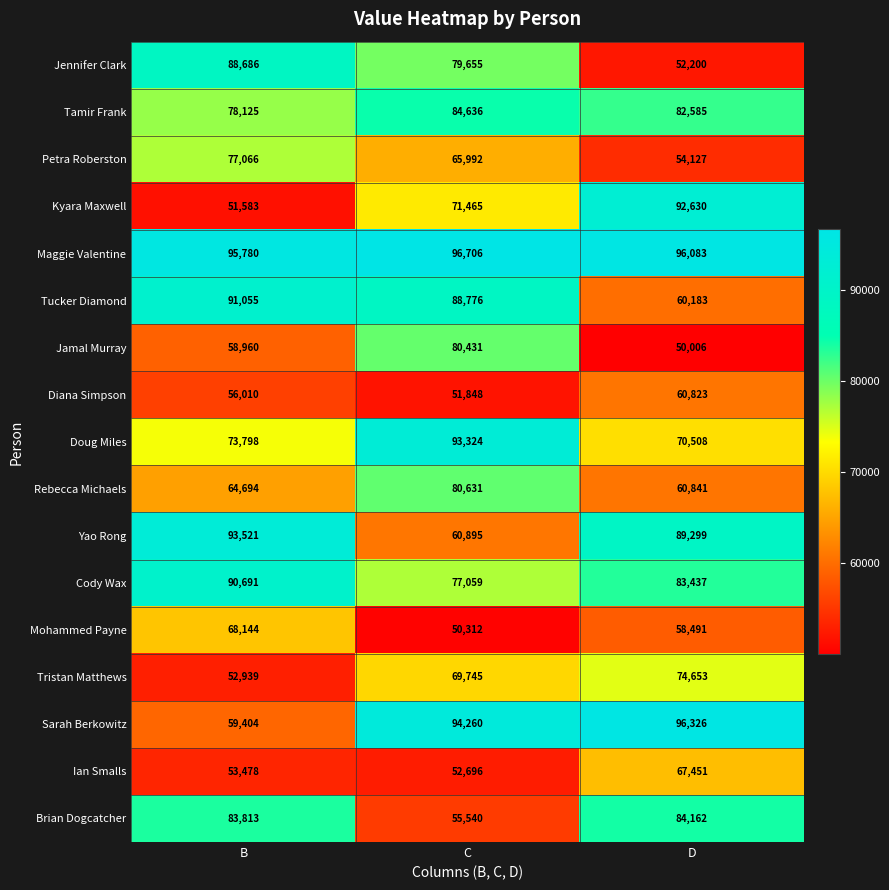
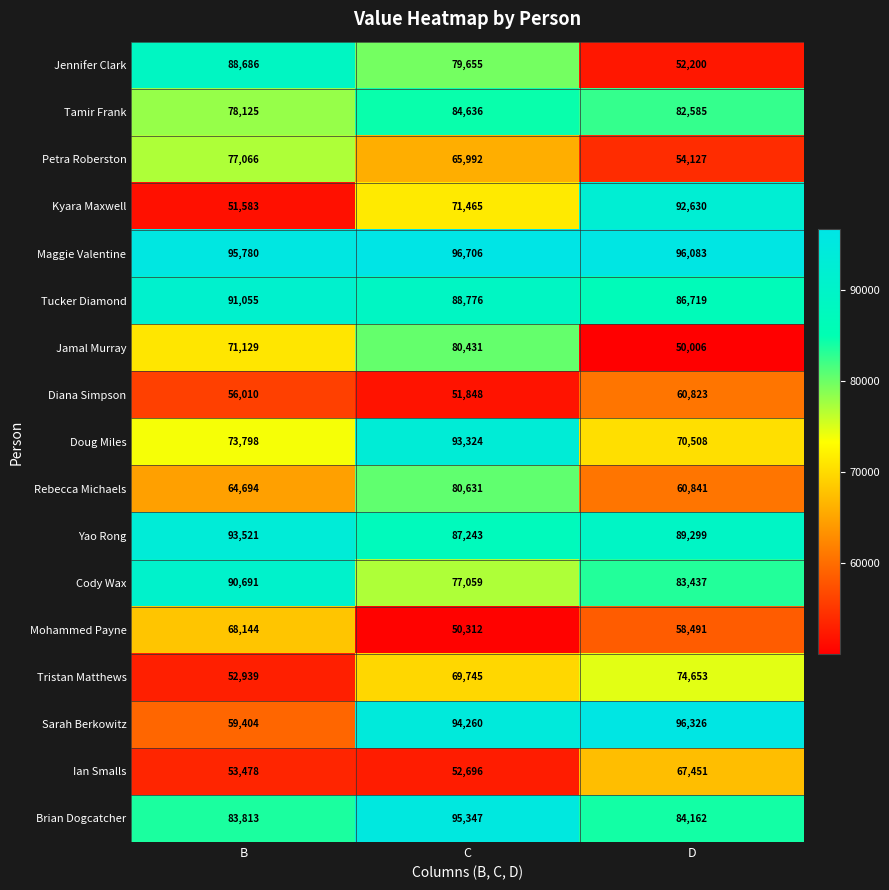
Tucker Diamond, D: 60,183 -> 86,719
Jamal Murray, B: 58,960 -> 71,129
Yao Rong, C: 60,895 -> 87,243
Brian Dogcatcher, C: 55,540 -> 95,347
